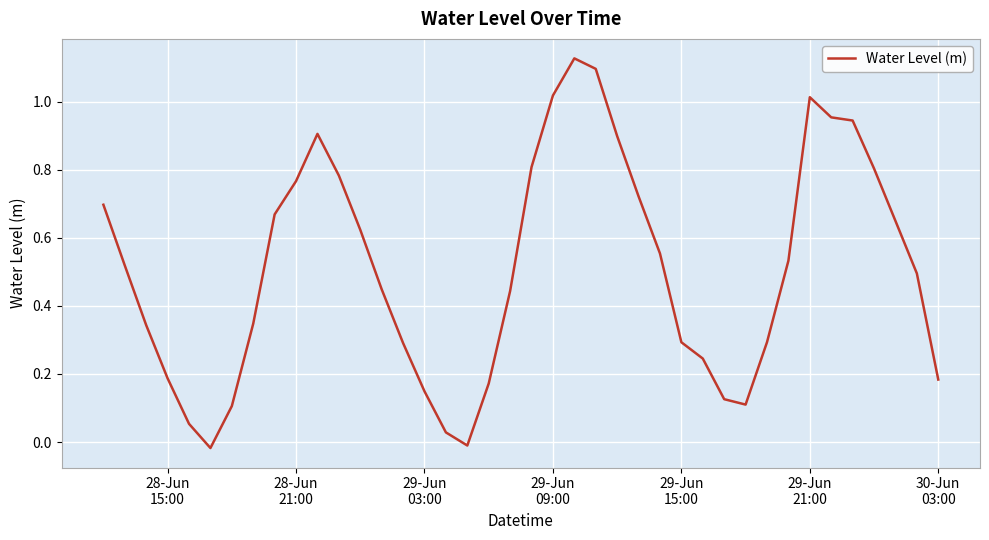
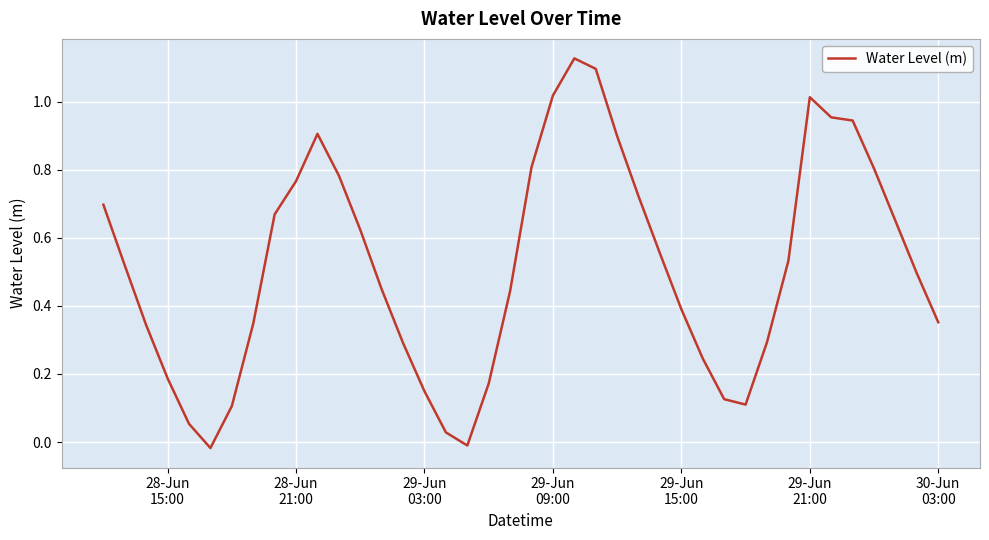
29-Jun 15:00: 0.29 -> 0.39
30-Jun 03:00: 0.18 -> 0.35
